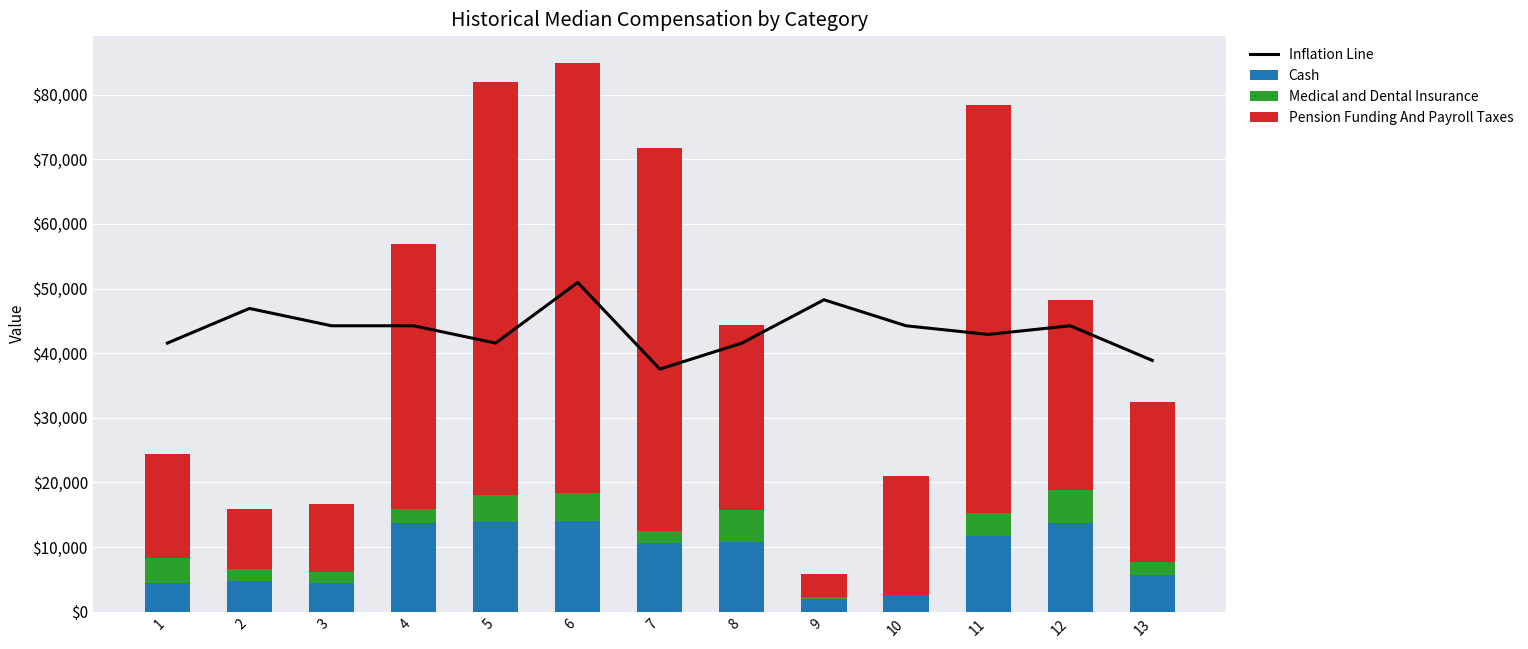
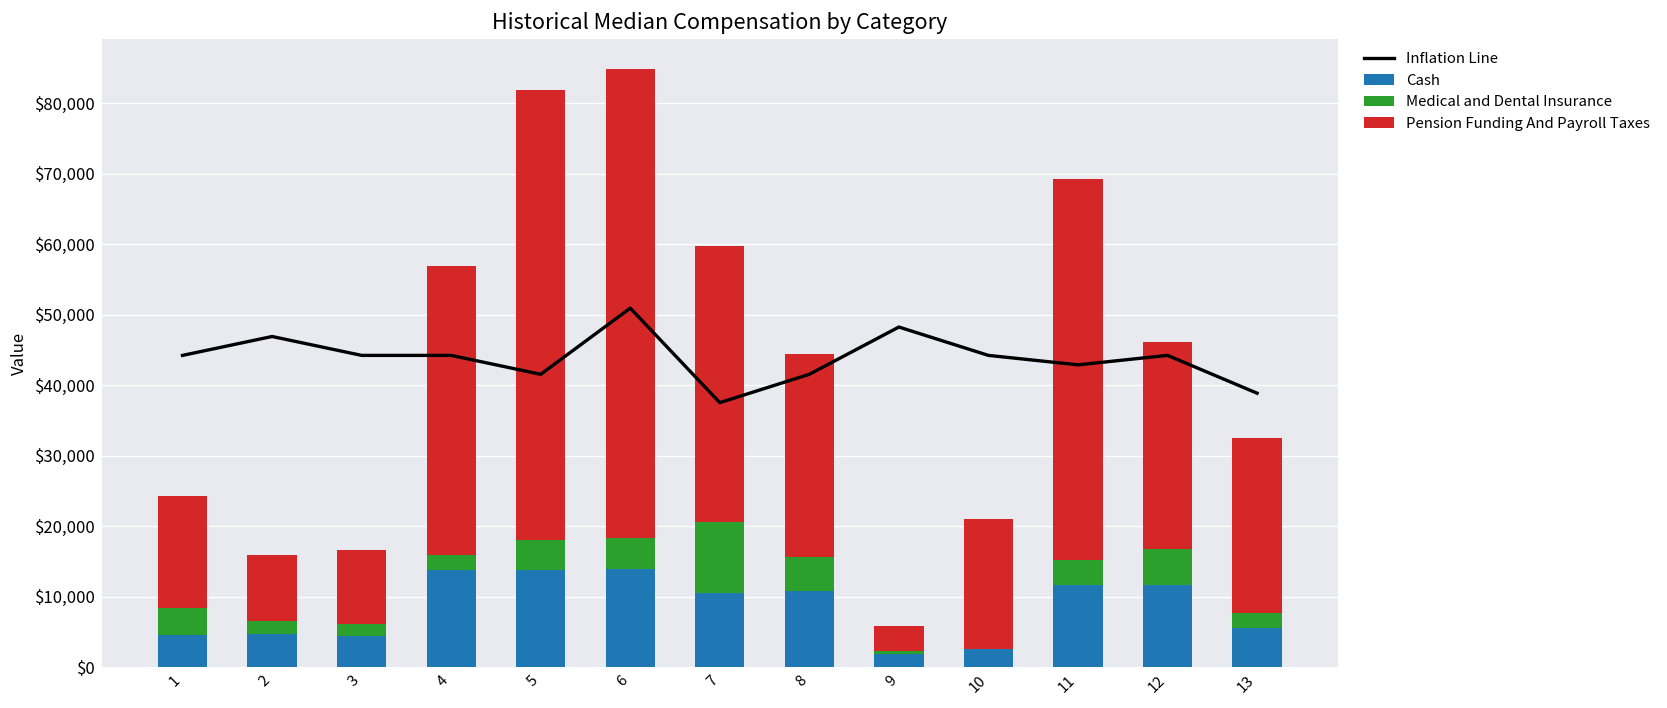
Inflation Line, 1: $42,000 -> $44,000
Medical and Dental Insurance, 7: $2,000 -> $10,000
Pension Funding And Payroll Taxes, 7: $59,000 -> $39,000
Pension Funding And Payroll Taxes, 11: $63,000 -> $54,000
Cash, 12: $14,000 -> $12,000
